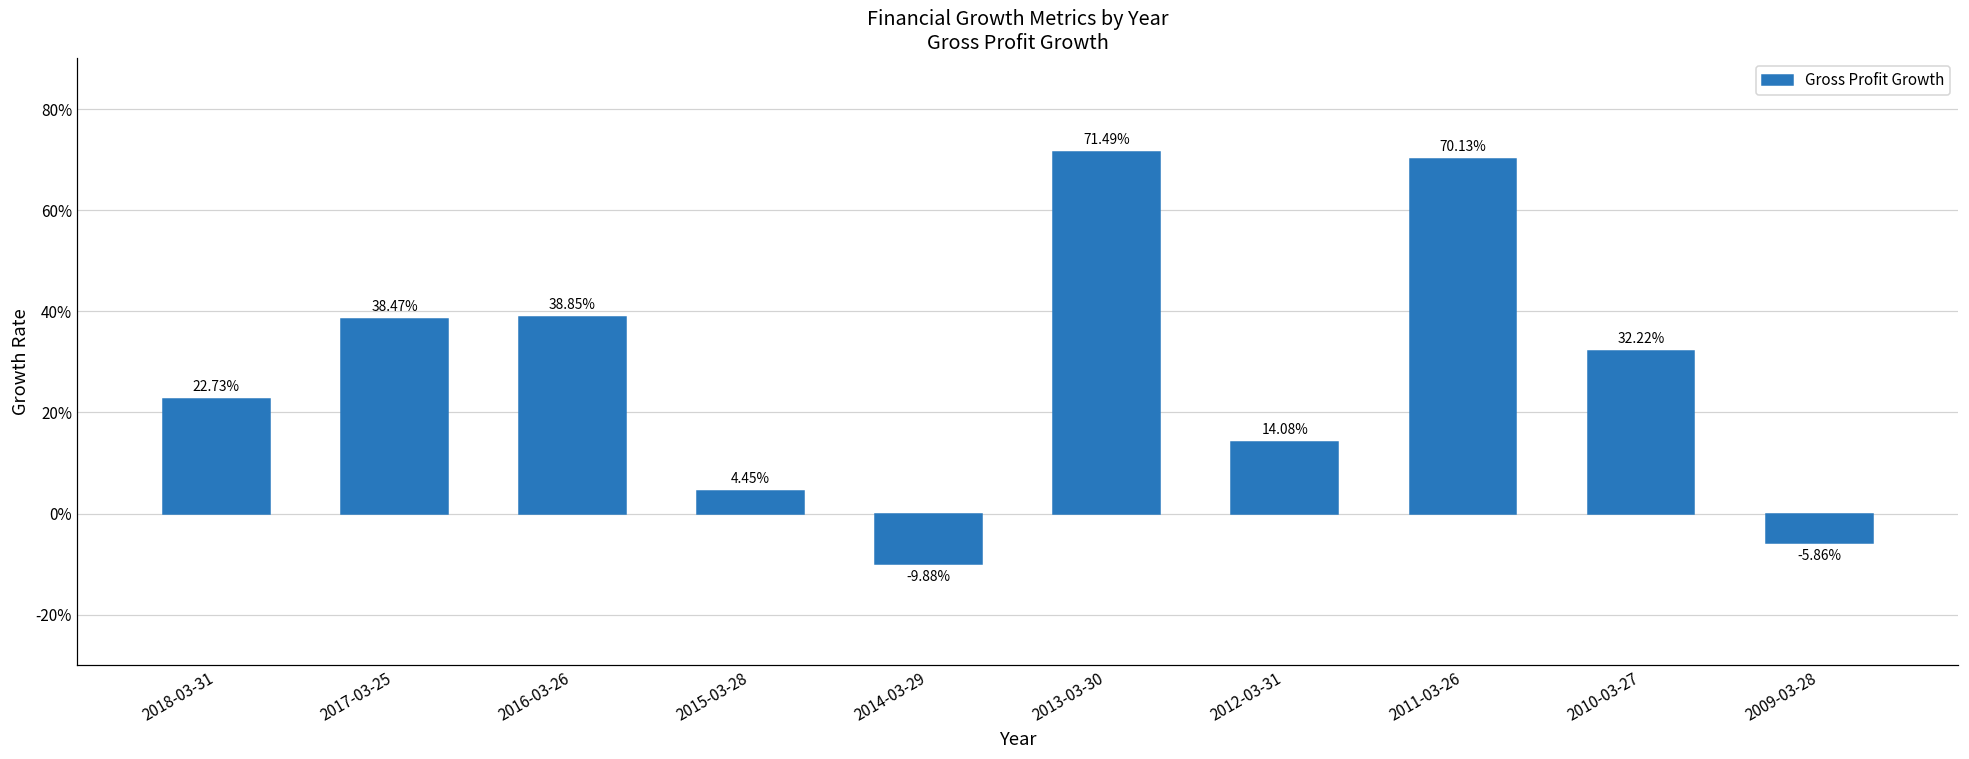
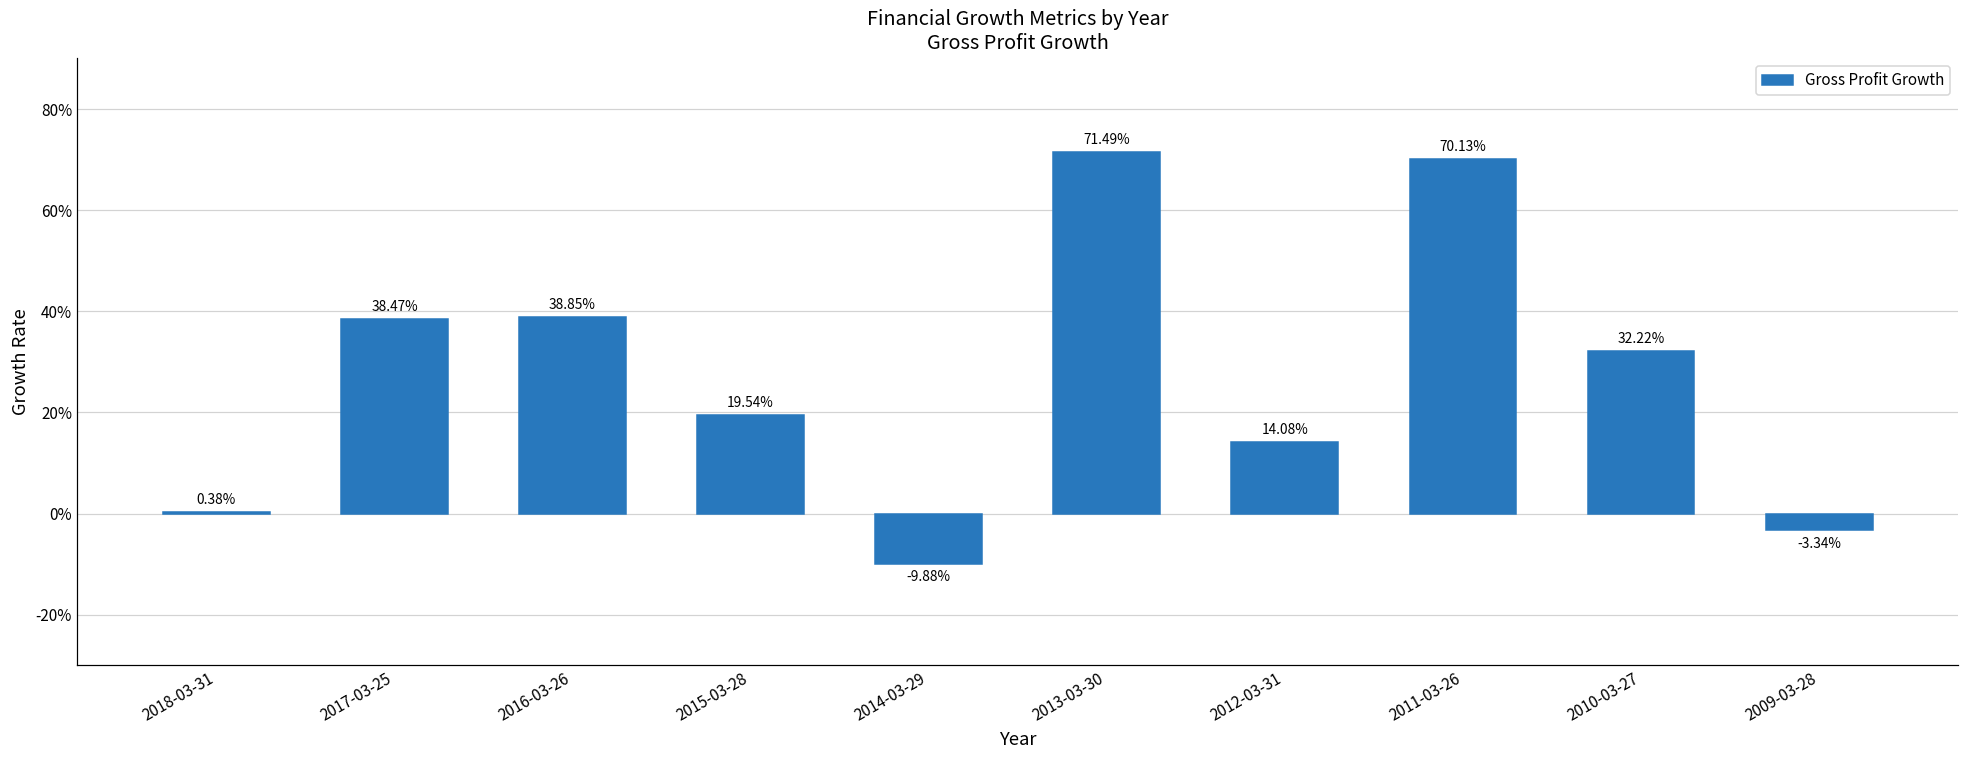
2018-03-31: 22.73% -> 0.38%
2015-03-28: 4.45% -> 19.54%
2009-03-28: -5.86% -> -3.34%
